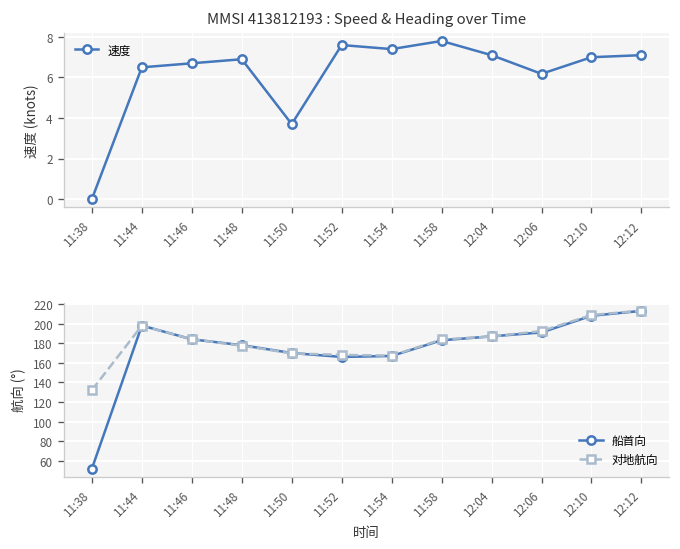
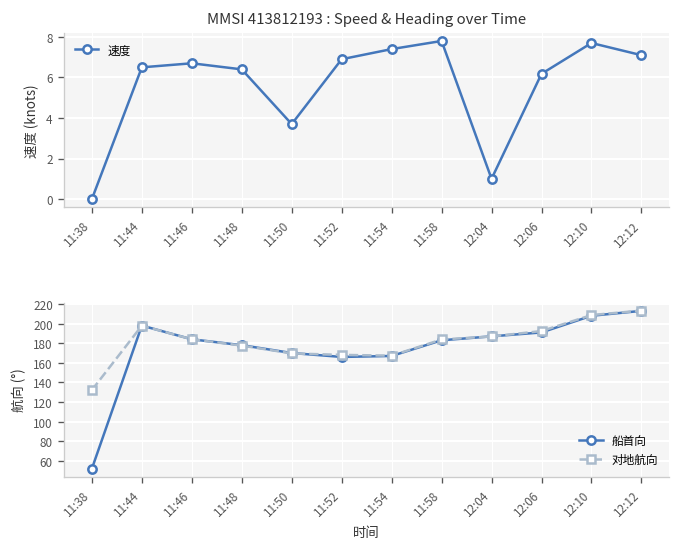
MMSI 413812193 : Speed & Heading over Time, 11:48: 6.9 -> 6.4
MMSI 413812193 : Speed & Heading over Time, 11:52: 7.6 -> 6.9
MMSI 413812193 : Speed & Heading over Time, 12:04: 7.1 -> 1.0
MMSI 413812193 : Speed & Heading over Time, 12:10: 7.0 -> 7.7
